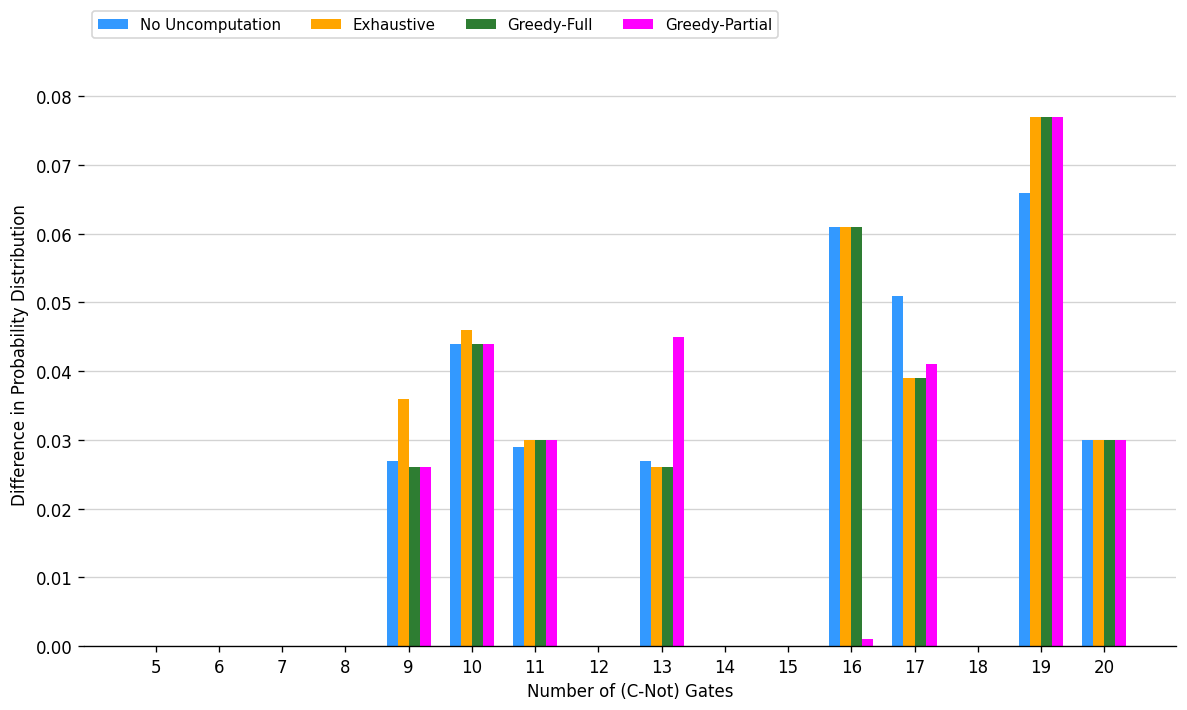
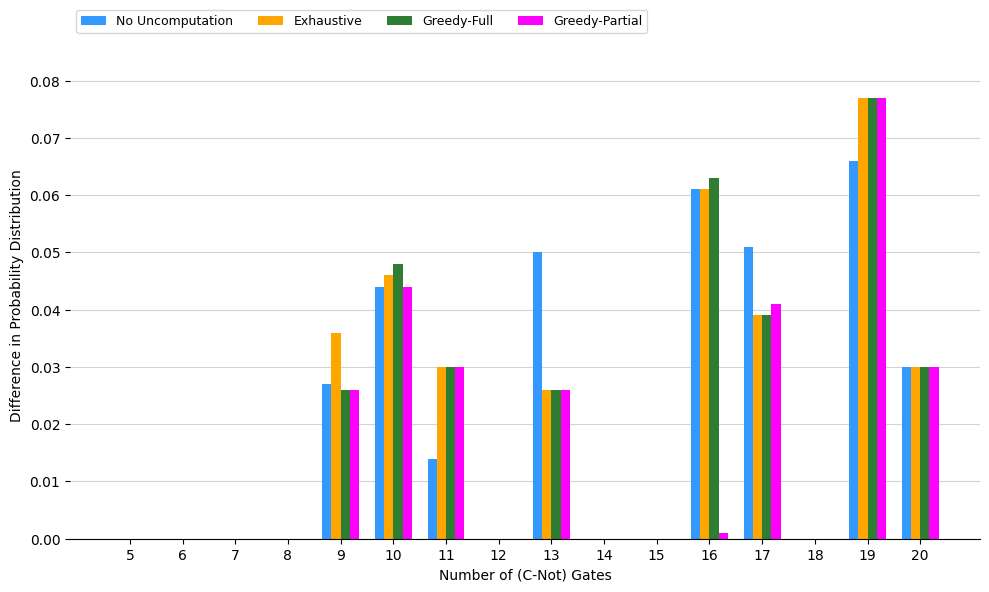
Greedy-Full, 10: 0.044 -> 0.048
No Uncomputation, 11: 0.029 -> 0.014
No Uncomputation, 13: 0.027 -> 0.050
Greedy-Partial, 13: 0.045 -> 0.026
Greedy-Full, 16: 0.061 -> 0.063
